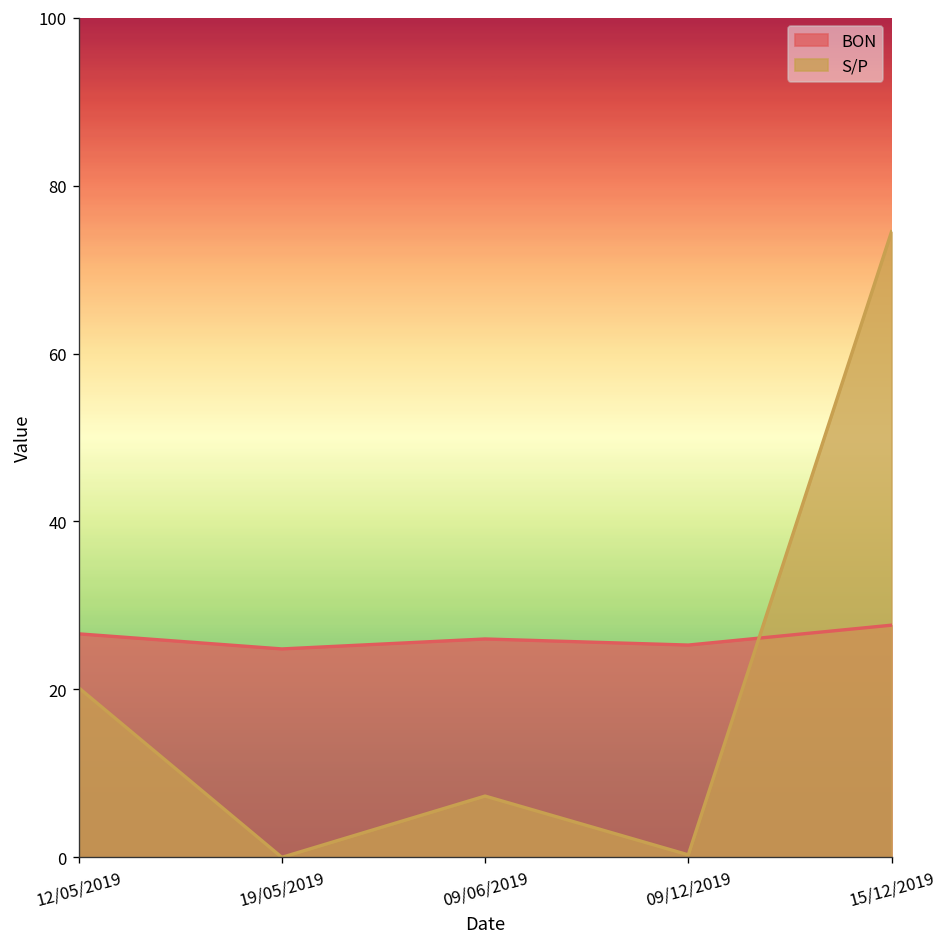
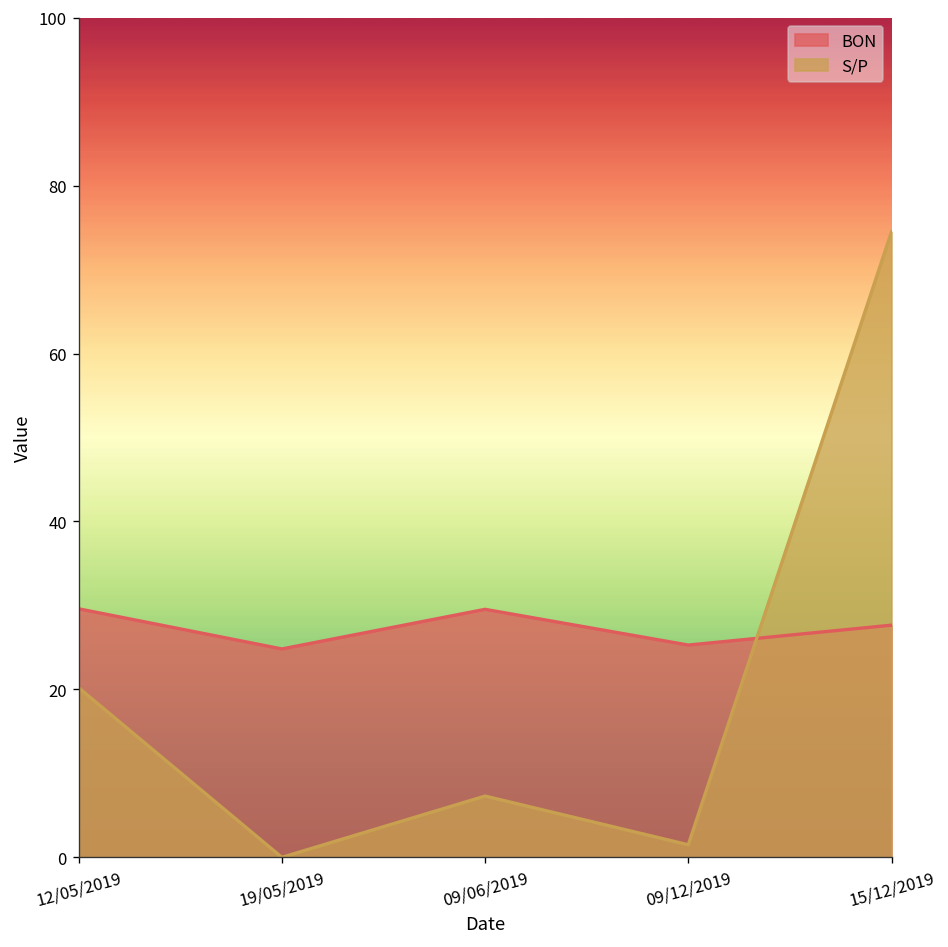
BON, 12/05/2019: 27 -> 30
BON, 09/06/2019: 26 -> 30
S/P, 09/12/2019: 0 -> 2
